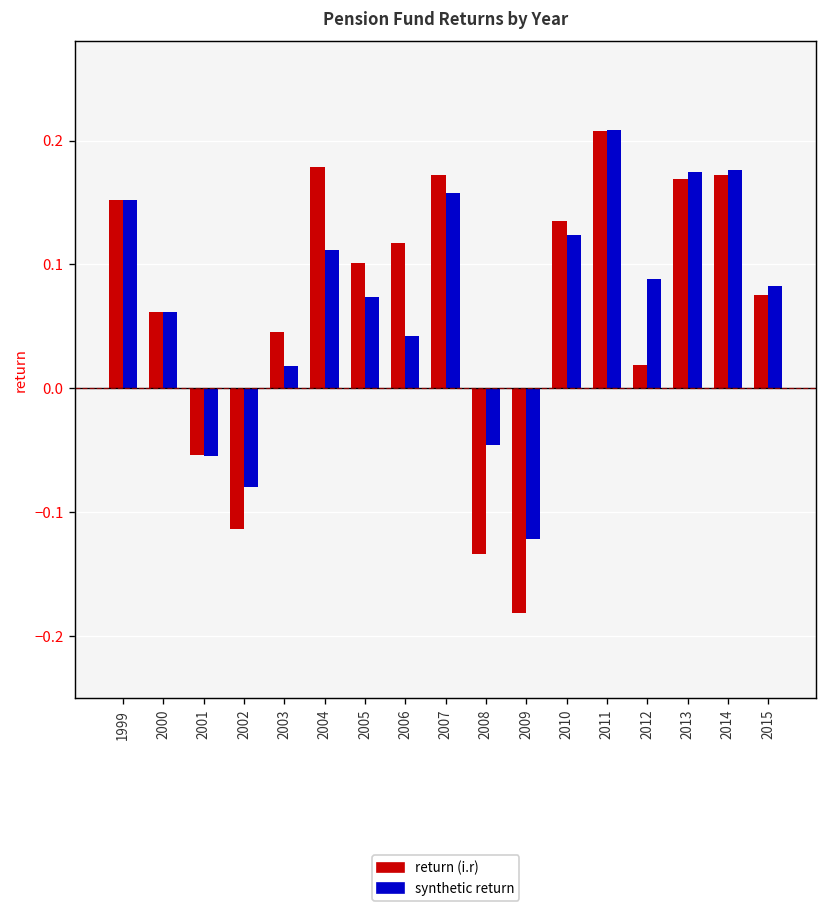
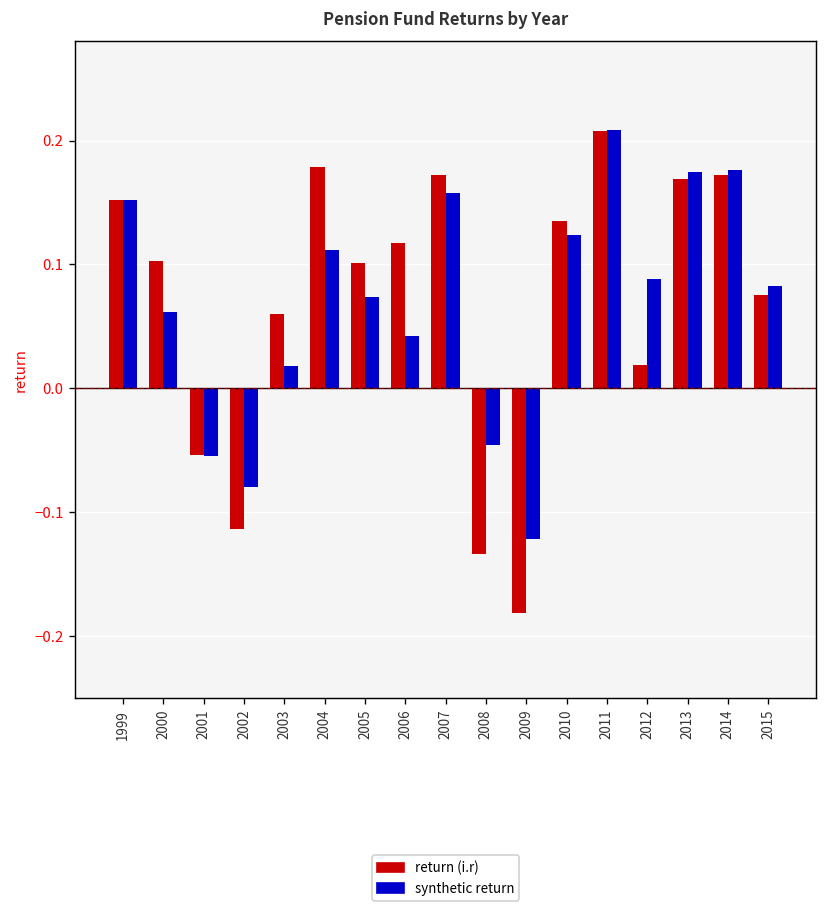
return (i.r), 2000: 0.061 -> 0.103
return (i.r), 2003: 0.045 -> 0.060
